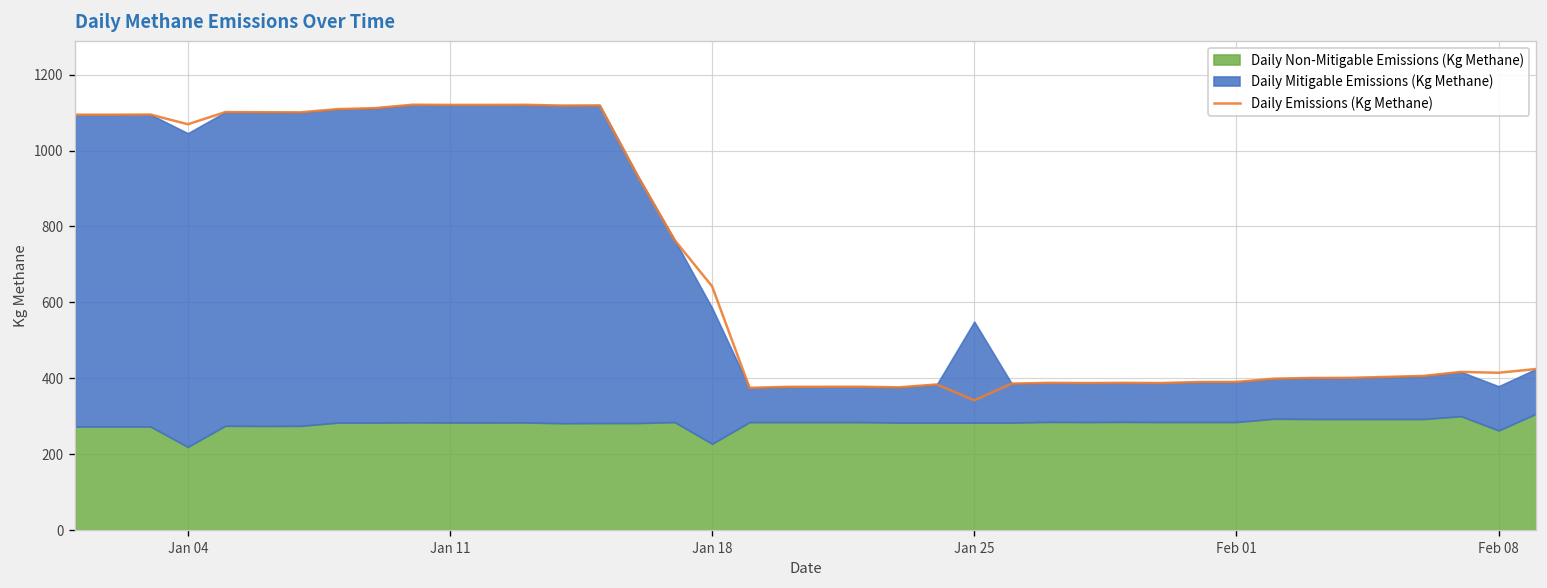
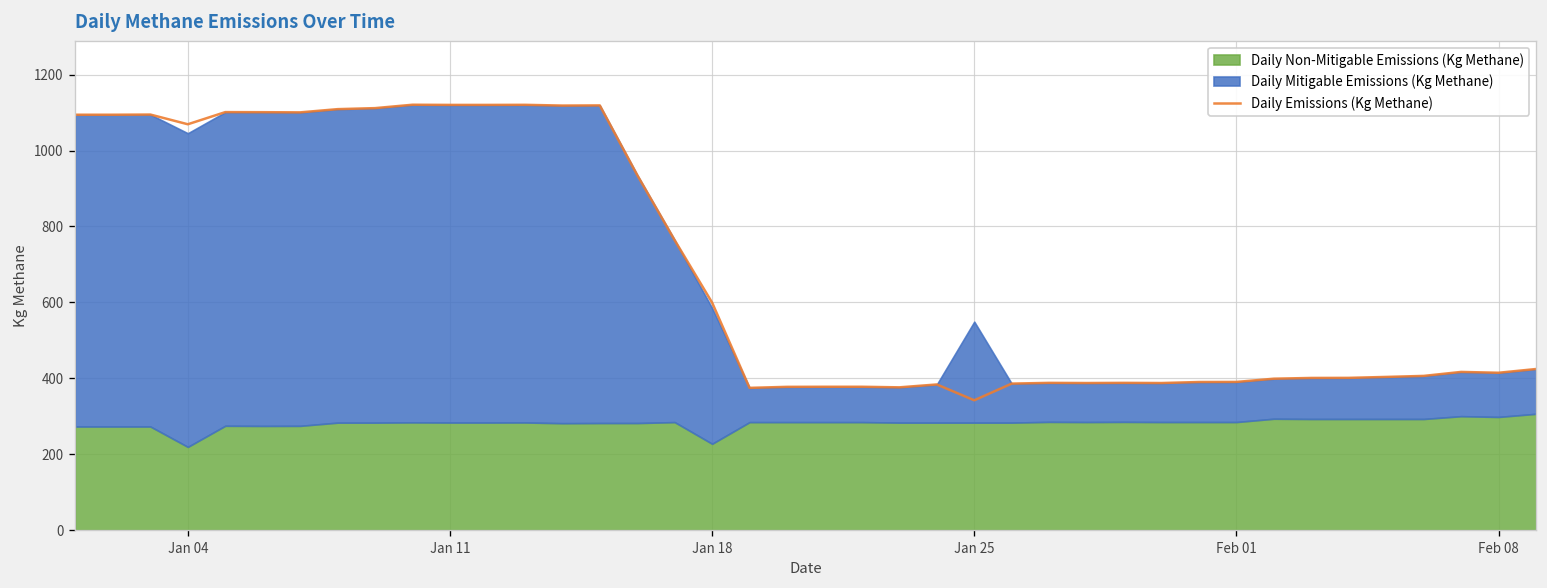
Daily Emissions (Kg Methane), Jan 18: 640 -> 600
Daily Non-Mitigable Emissions (Kg Methane), Feb 08: 260 -> 300
